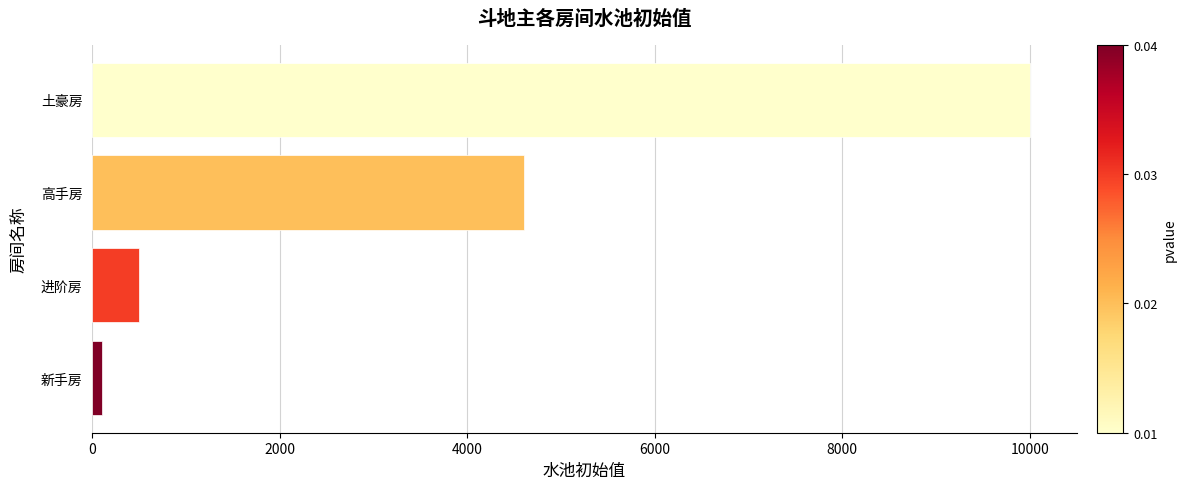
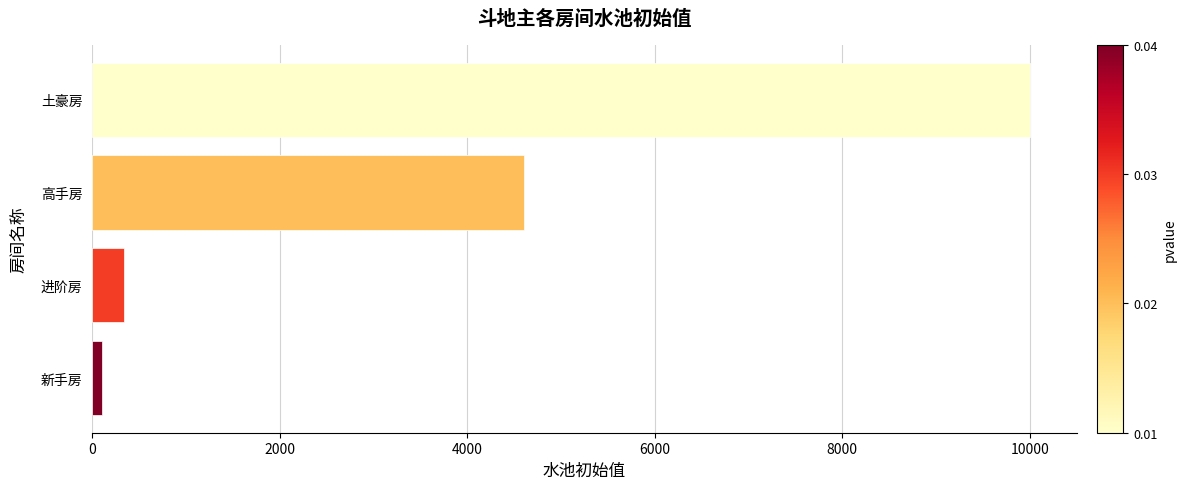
进阶房: 500 -> 300
